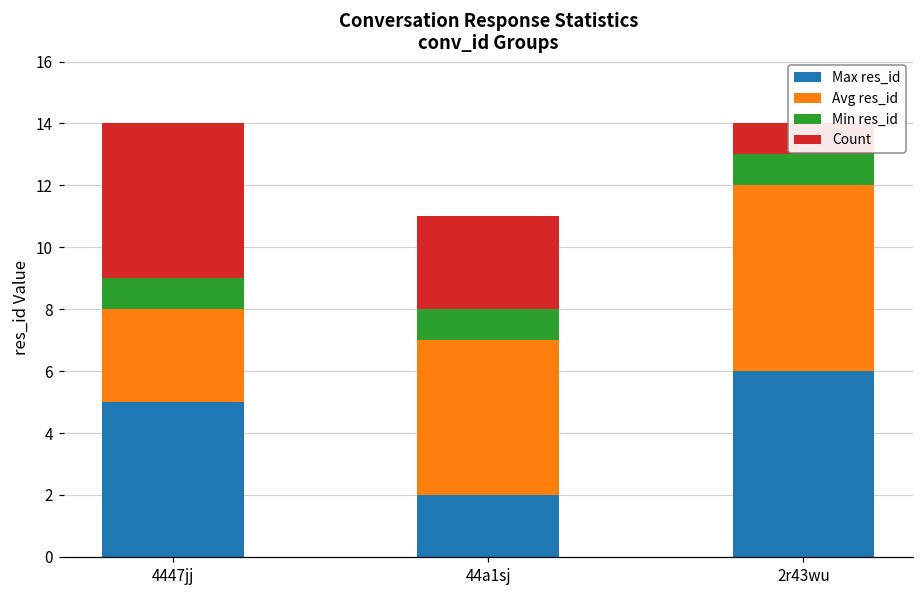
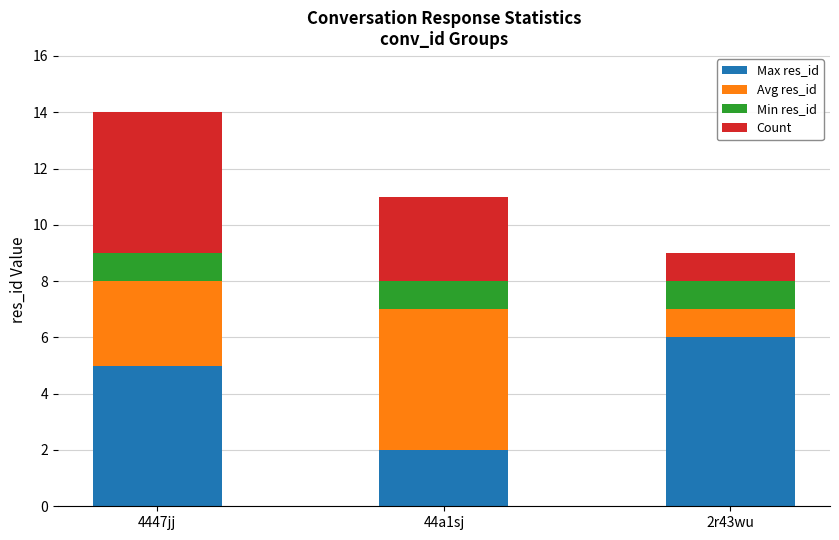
Avg res_id, 2r43wu: 6 -> 1
